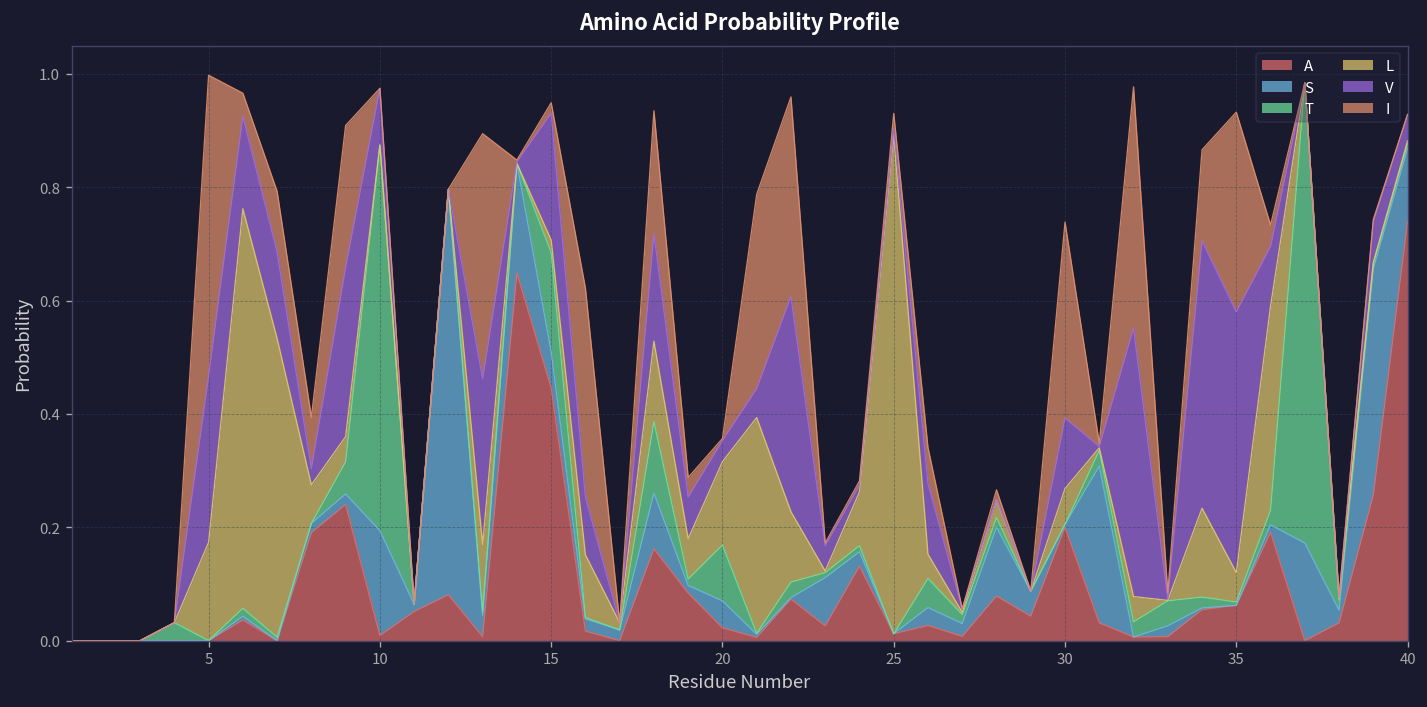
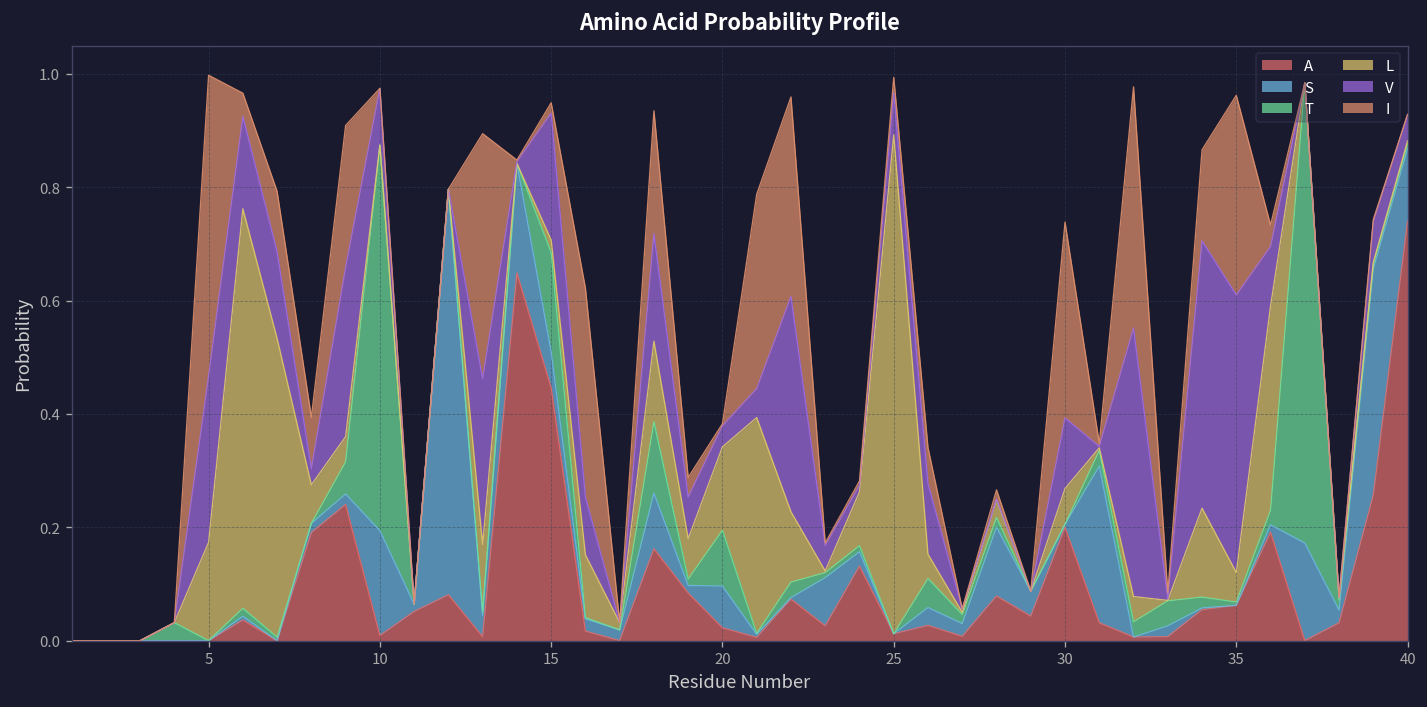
S, 20: 0.05 -> 0.07
V, 25: 0.01 -> 0.07
V, 35: 0.46 -> 0.49
